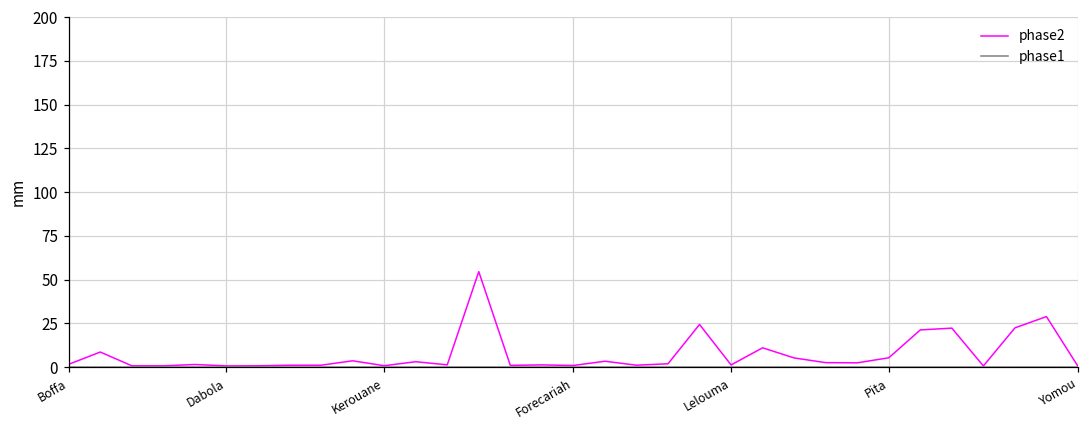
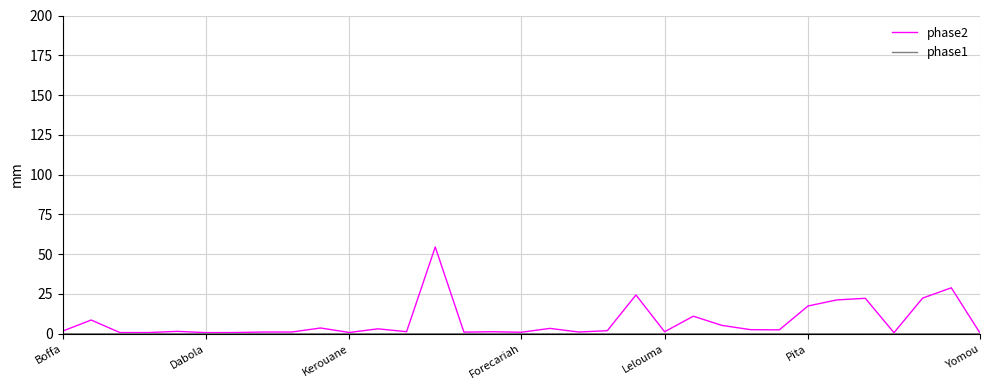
phase2, Pita: 5 -> 17
